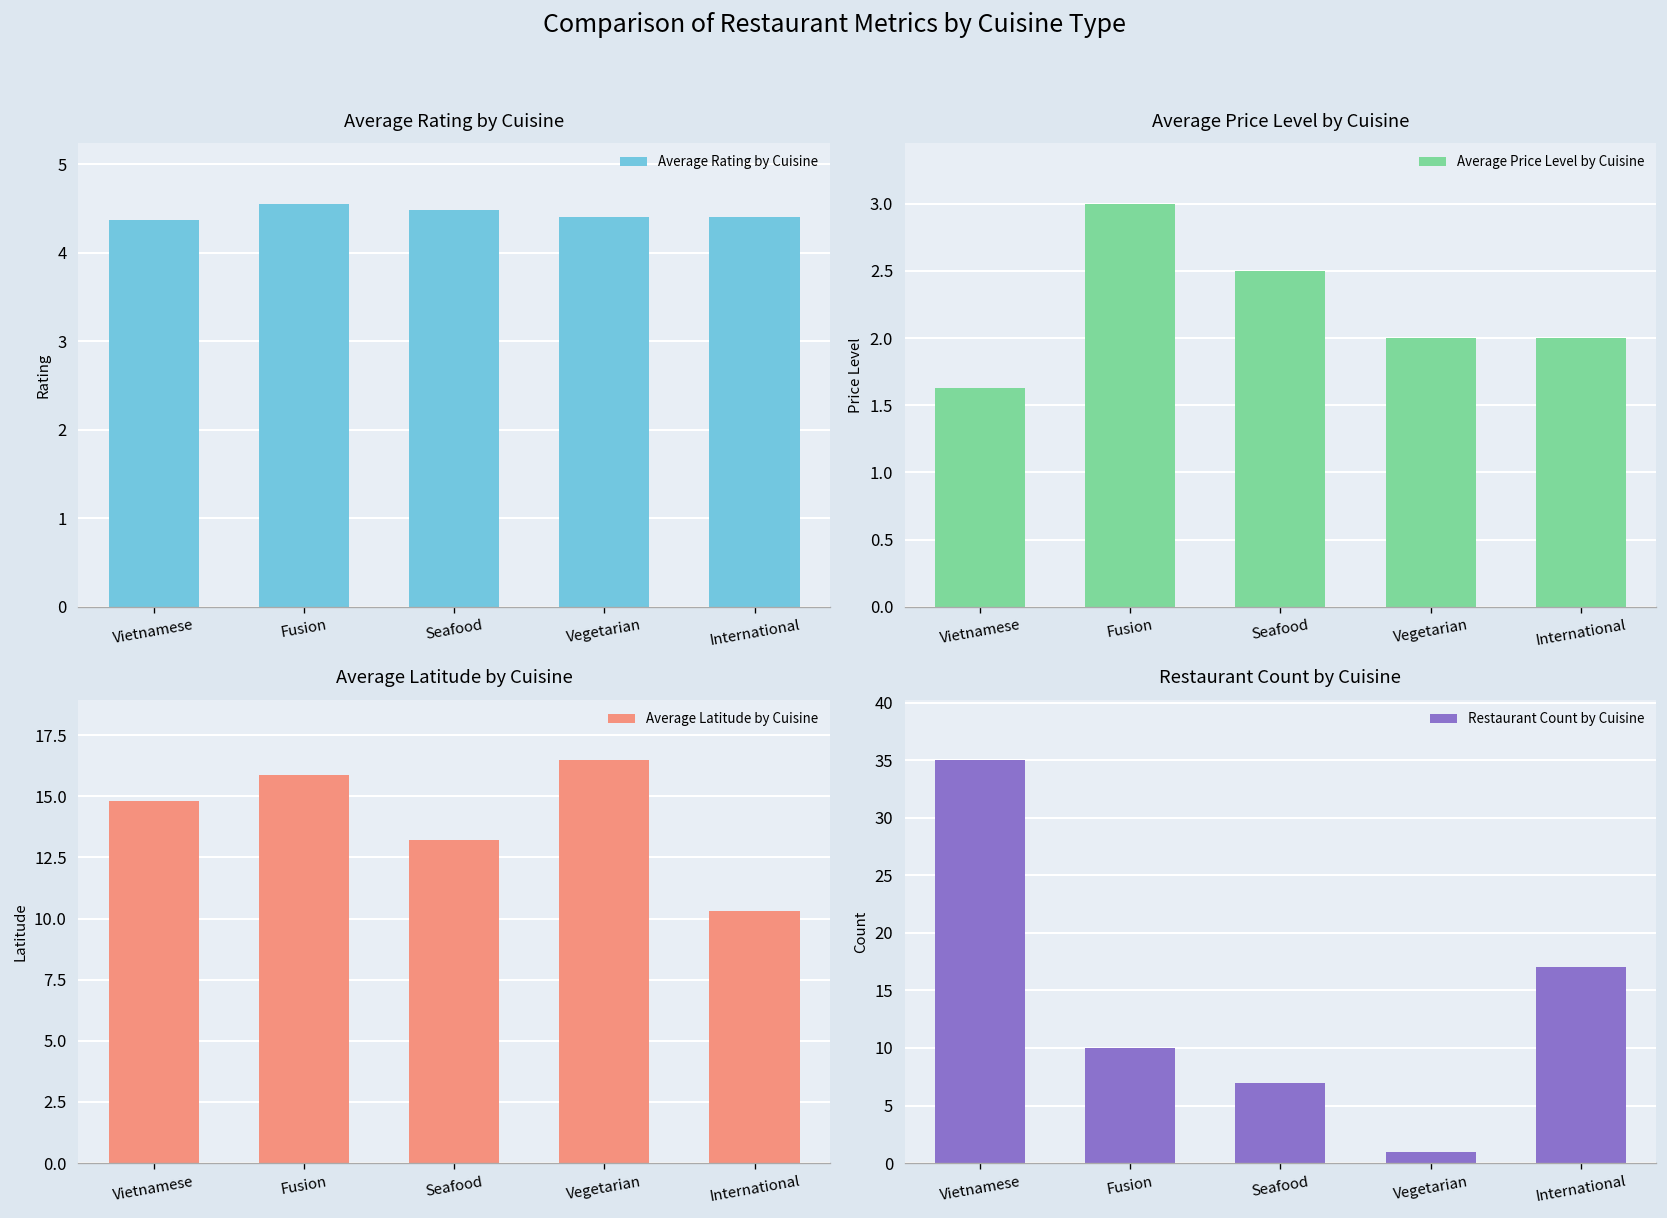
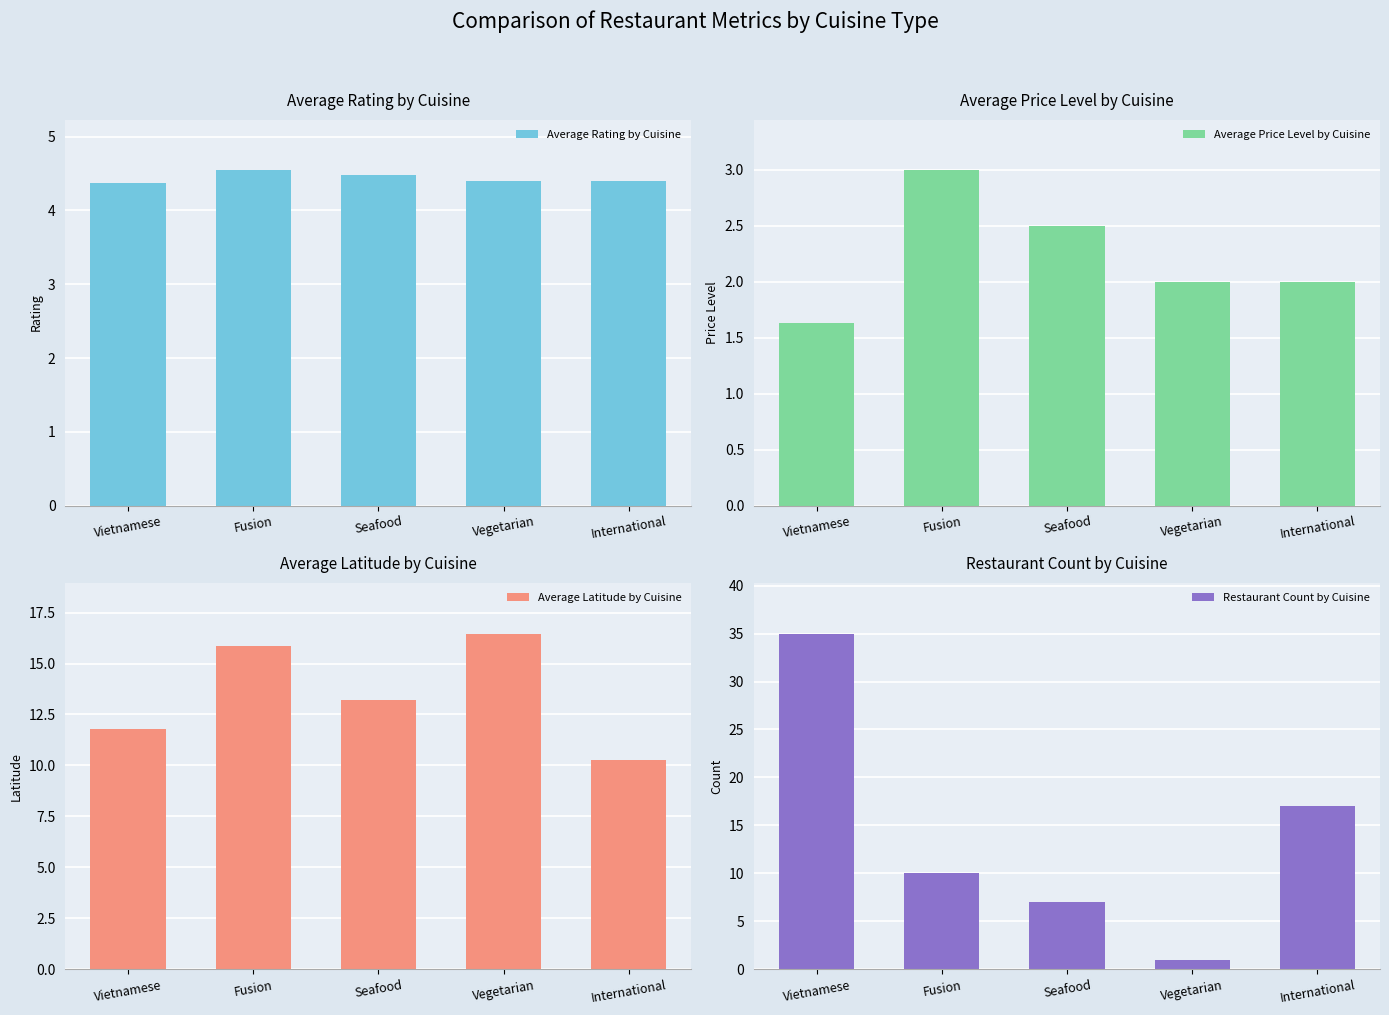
Average Latitude by Cuisine, Vietnamese: 14.8 -> 11.8
